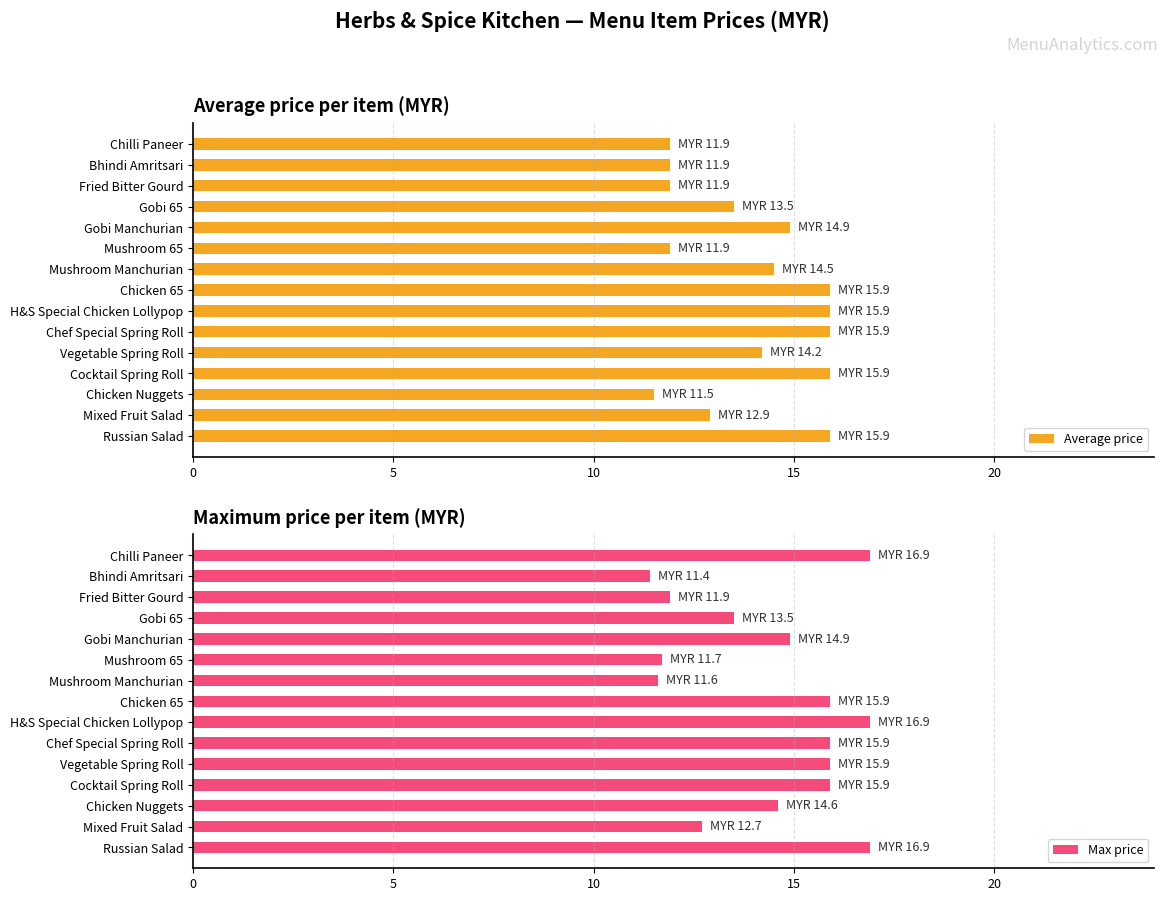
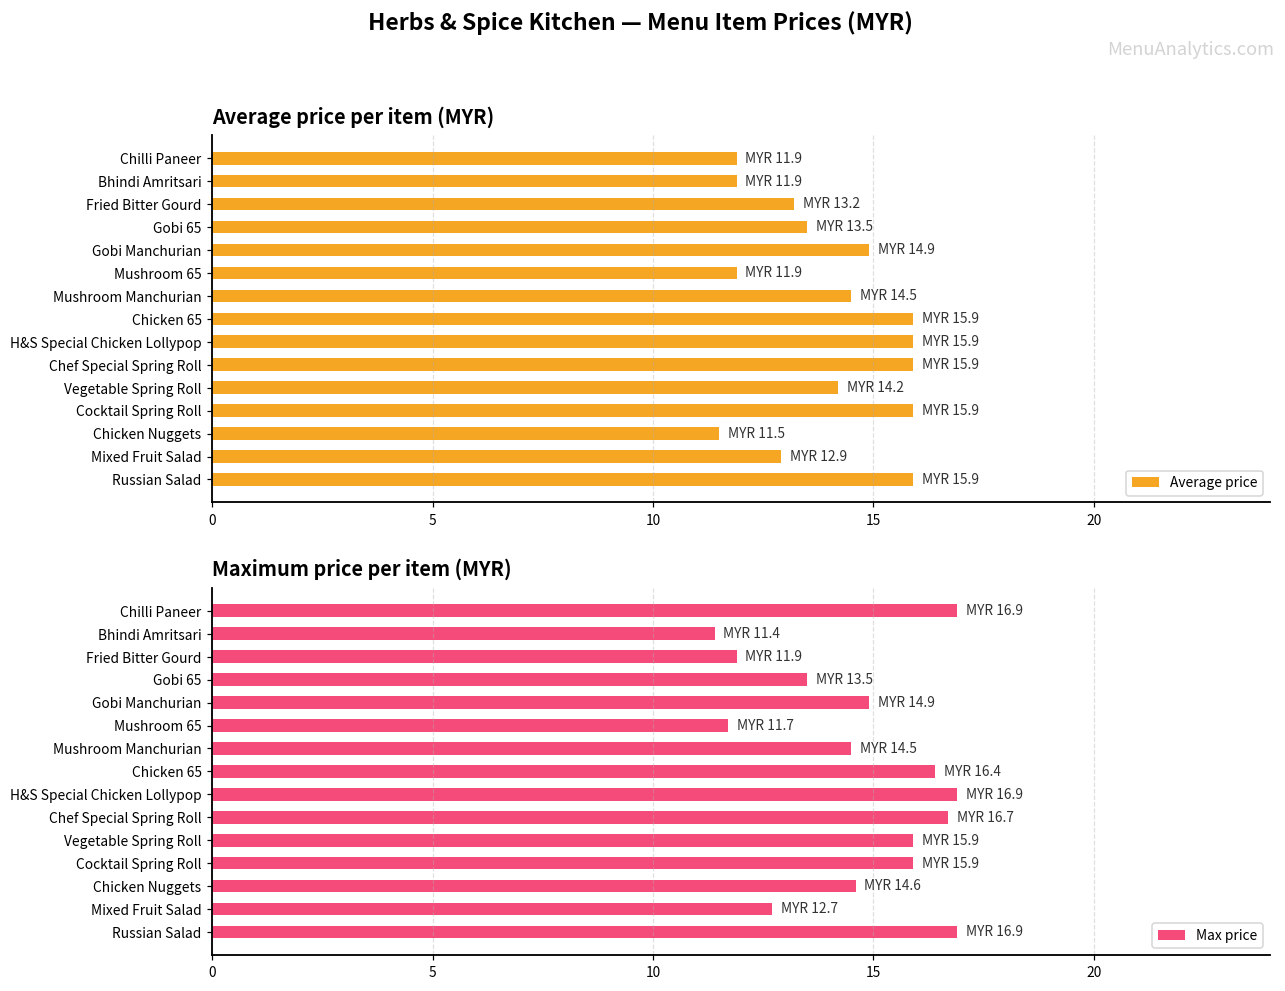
Average price per item (MYR), Fried Bitter Gourd: 11.9 -> 13.2
Maximum price per item (MYR), Mushroom Manchurian: 11.6 -> 14.5
Maximum price per item (MYR), Chicken 65: 15.9 -> 16.4
Maximum price per item (MYR), Chef Special Spring Roll: 15.9 -> 16.7
